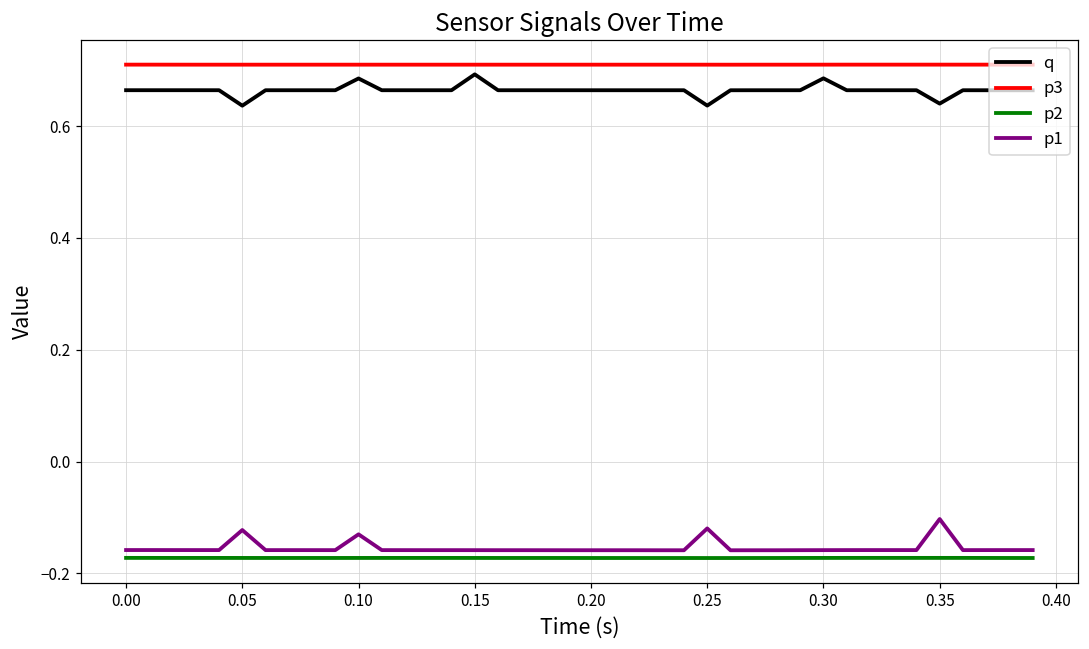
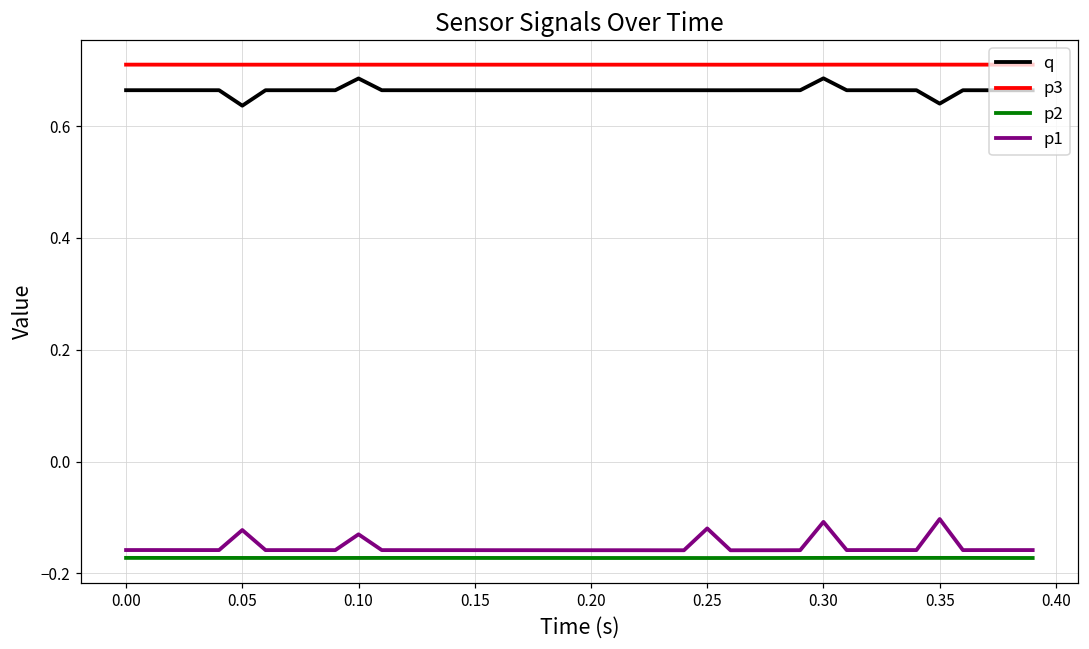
q, 0.15: 0.69 -> 0.66
q, 0.25: 0.64 -> 0.66
p1, 0.30: -0.16 -> -0.11
